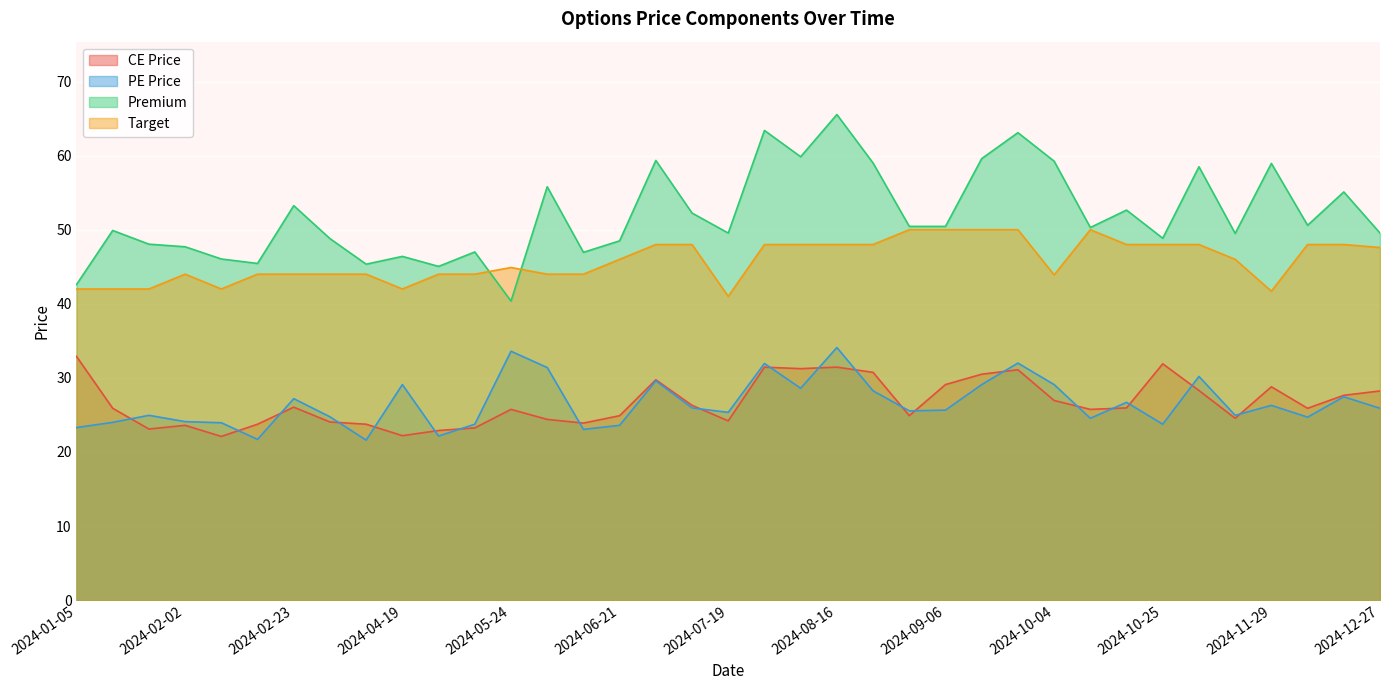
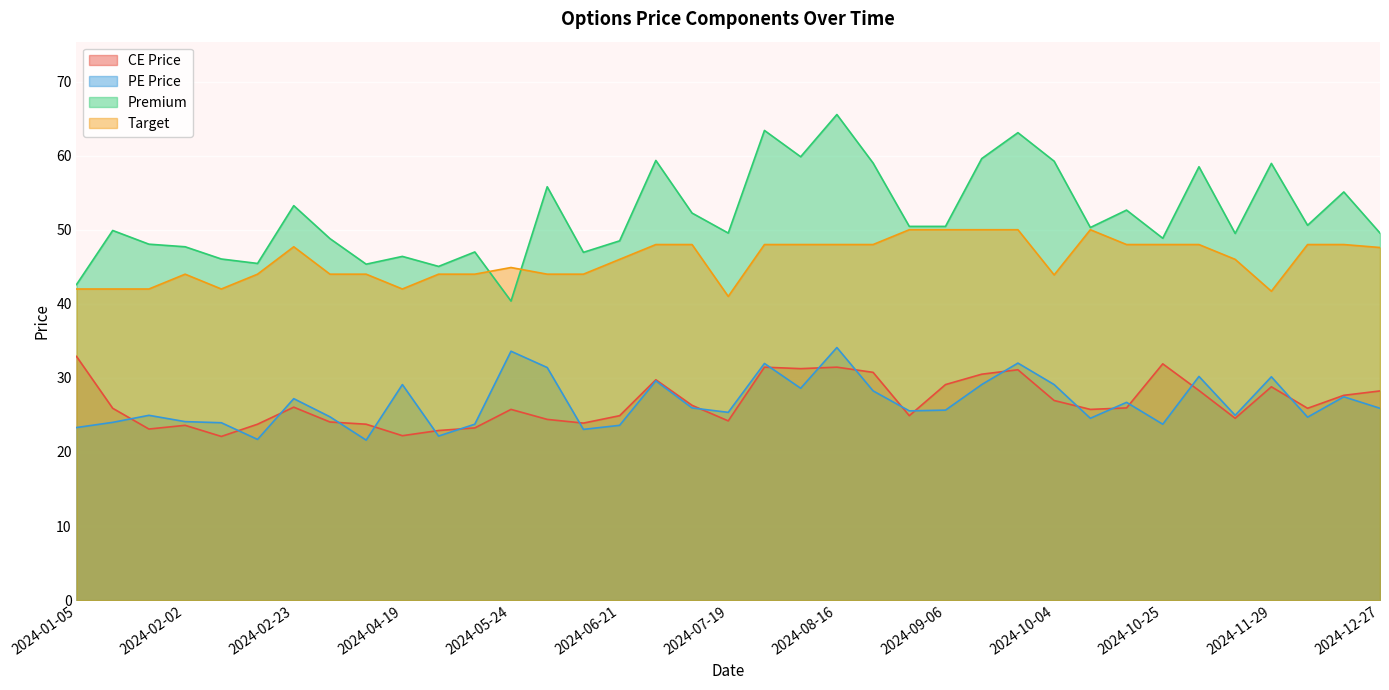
Target, 2024-02-23: 44 -> 48
PE Price, 2024-11-29: 26 -> 30
